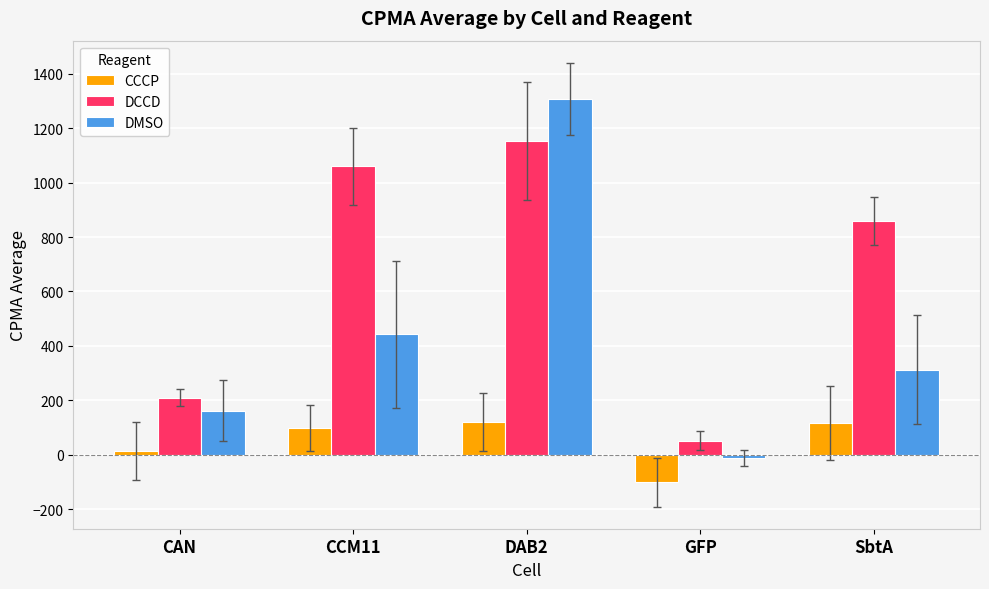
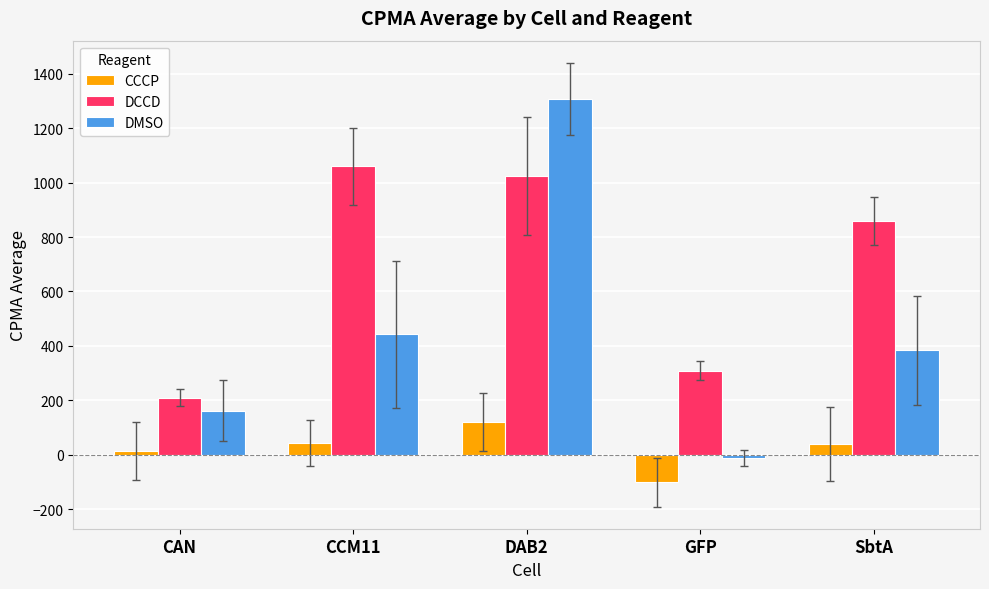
CCCP, CCM11: 100 -> 40
DCCD, DAB2: 1150 -> 1020
DCCD, GFP: 50 -> 310
CCCP, SbtA: 120 -> 40
DMSO, SbtA: 310 -> 380
